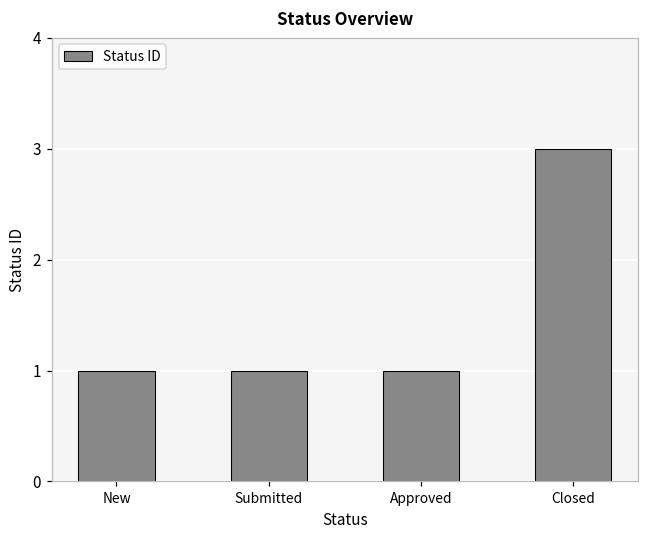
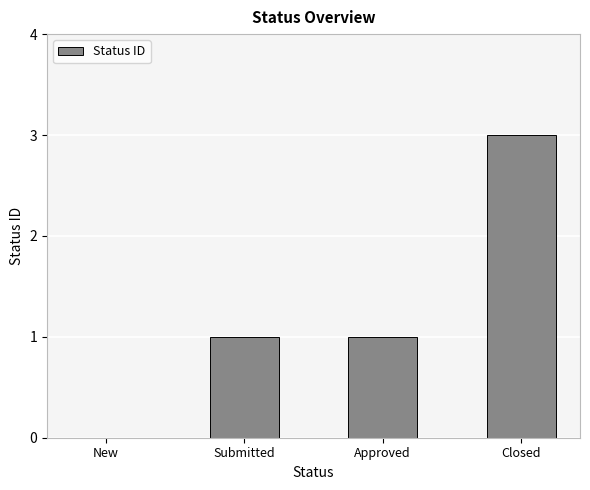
New: 1 -> 0
